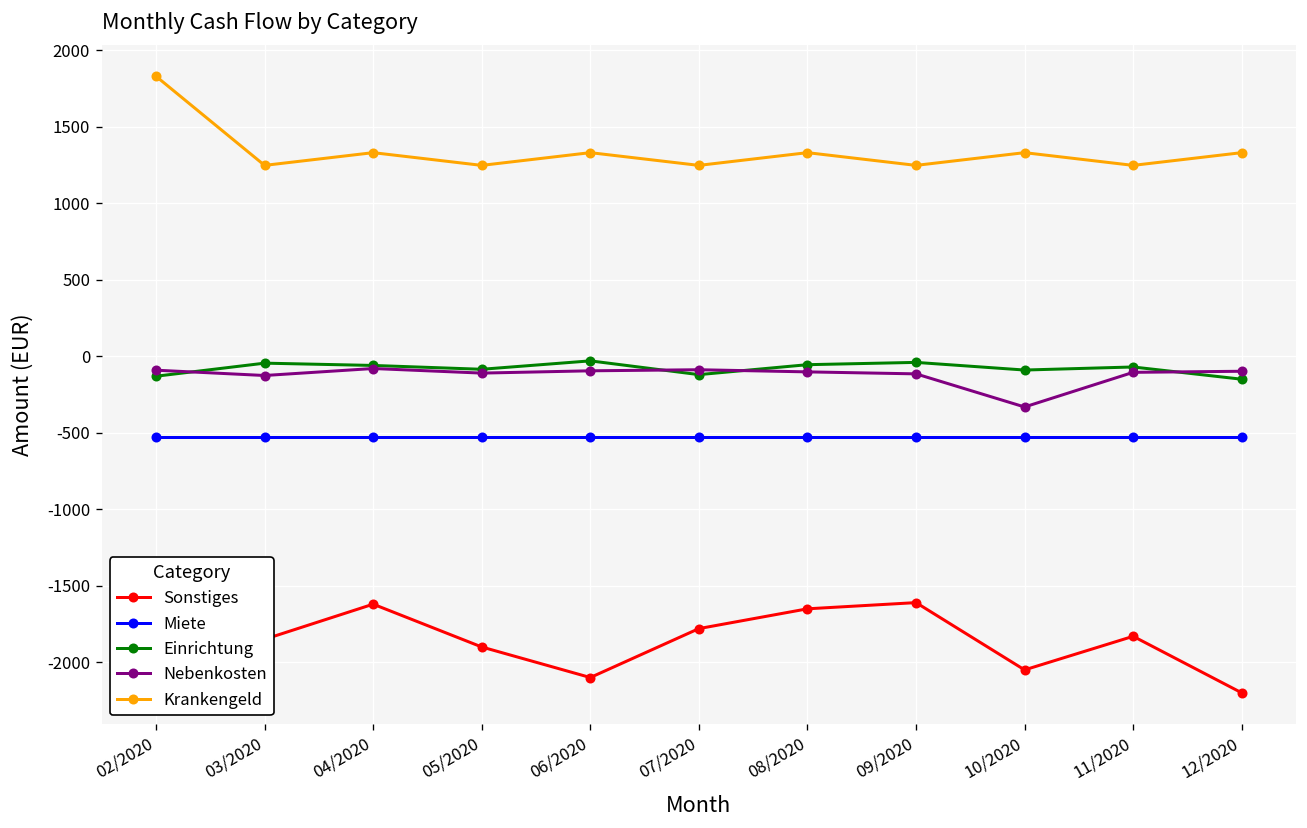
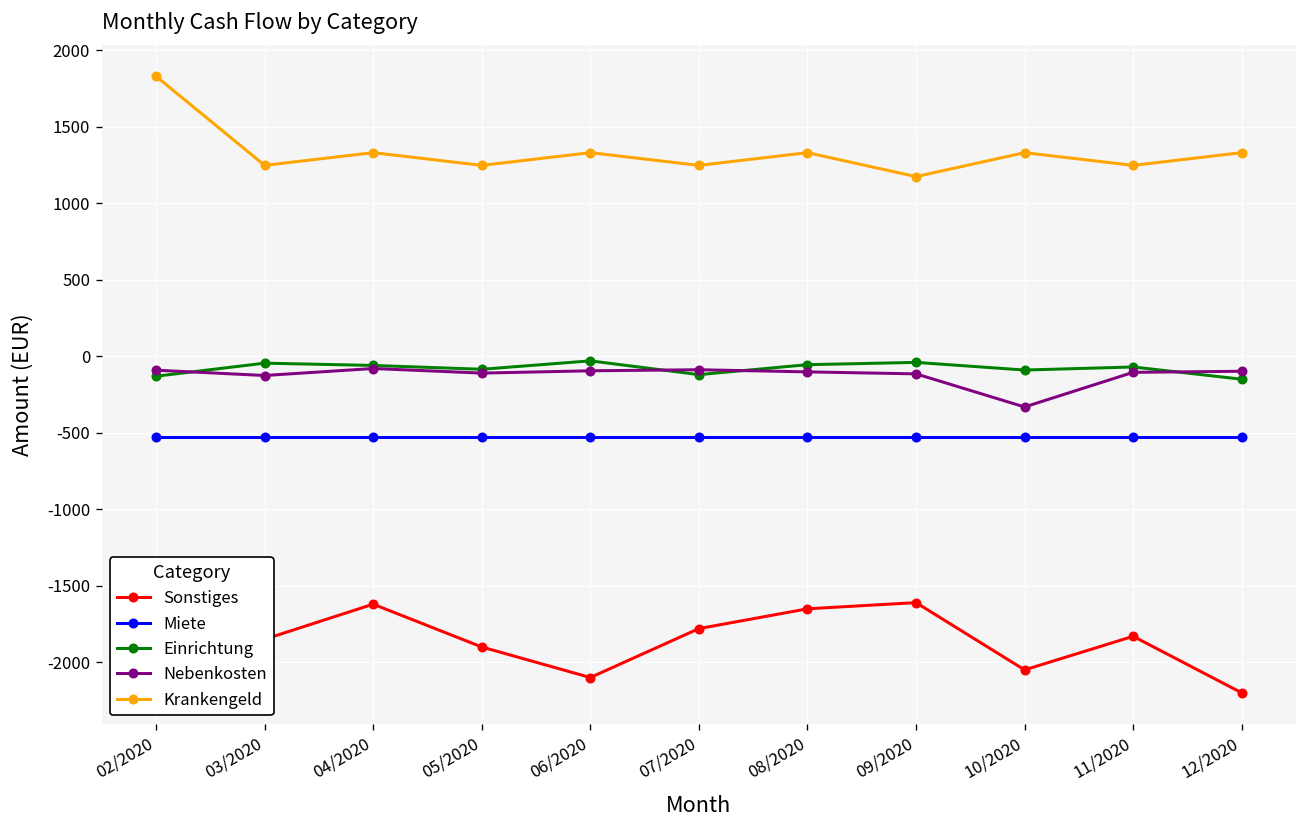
Krankengeld, 09/2020: 1250 -> 1170
